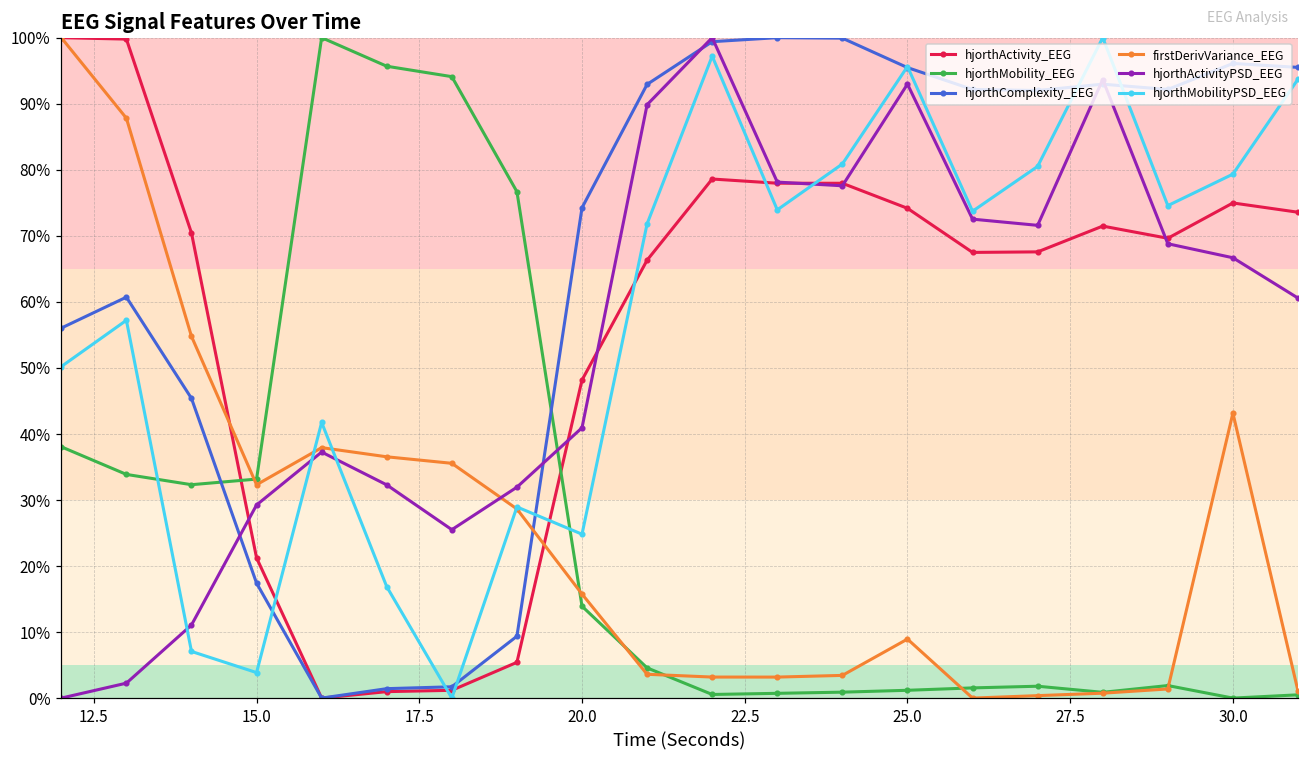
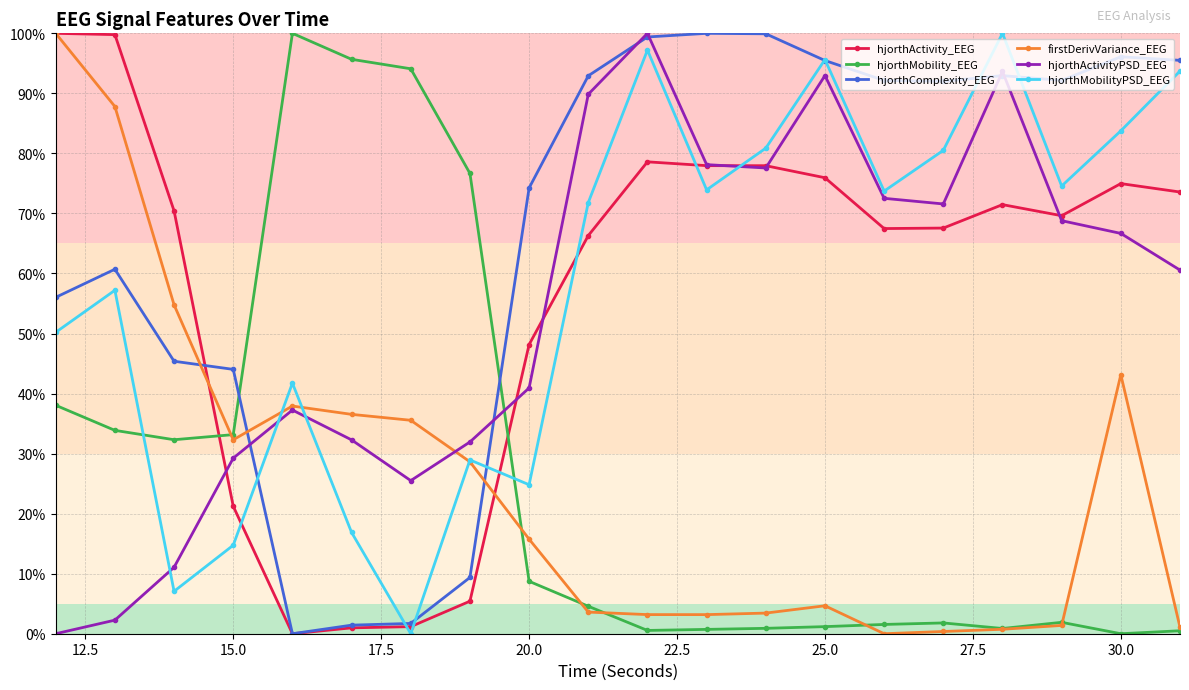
hjorthComplexity_EEG, 15.0: 17% -> 44%
hjorthMobilityPSD_EEG, 15.0: 4% -> 15%
hjorthMobility_EEG, 20.0: 14% -> 9%
hjorthActivity_EEG, 25.0: 74% -> 76%
firstDerivVariance_EEG, 25.0: 9% -> 5%
hjorthMobilityPSD_EEG, 30.0: 79% -> 84%
